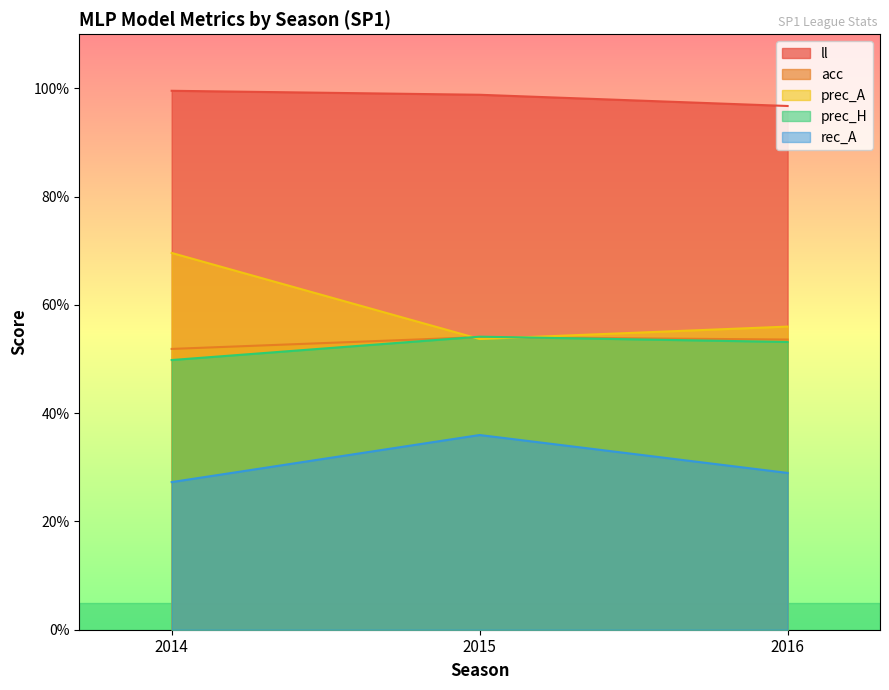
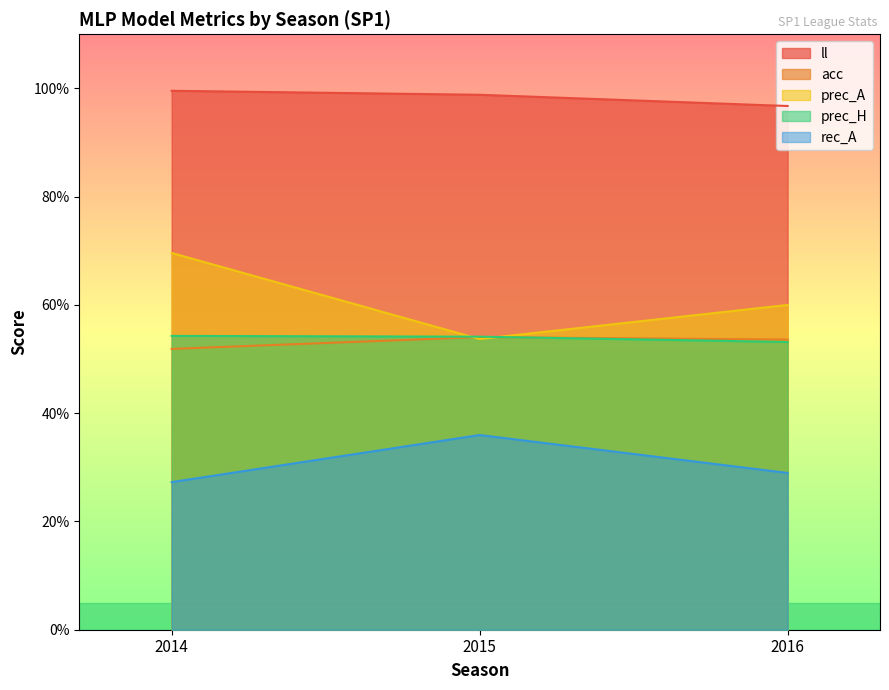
prec_H, 2014: 50% -> 54%
prec_A, 2016: 56% -> 60%
